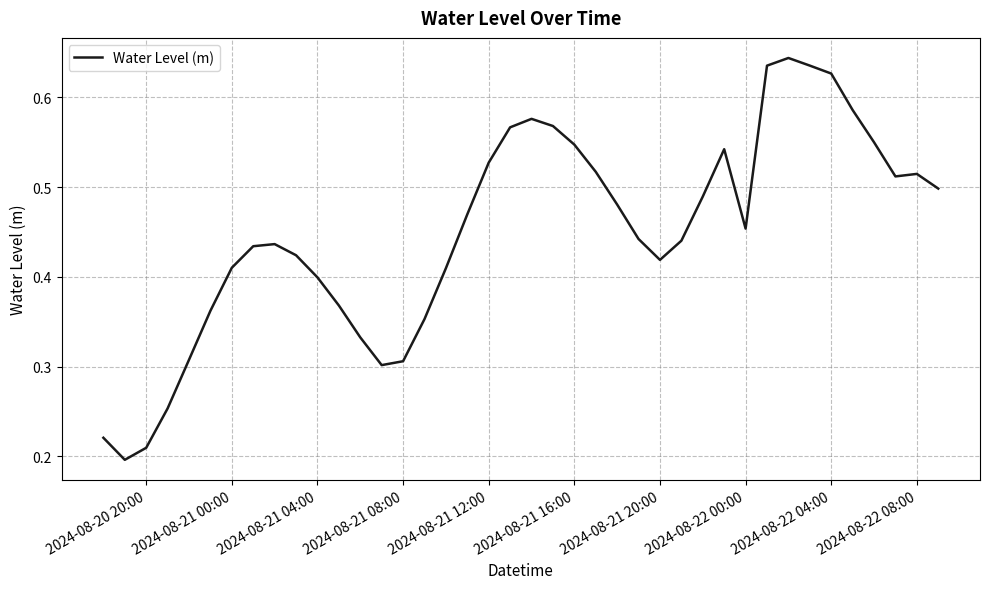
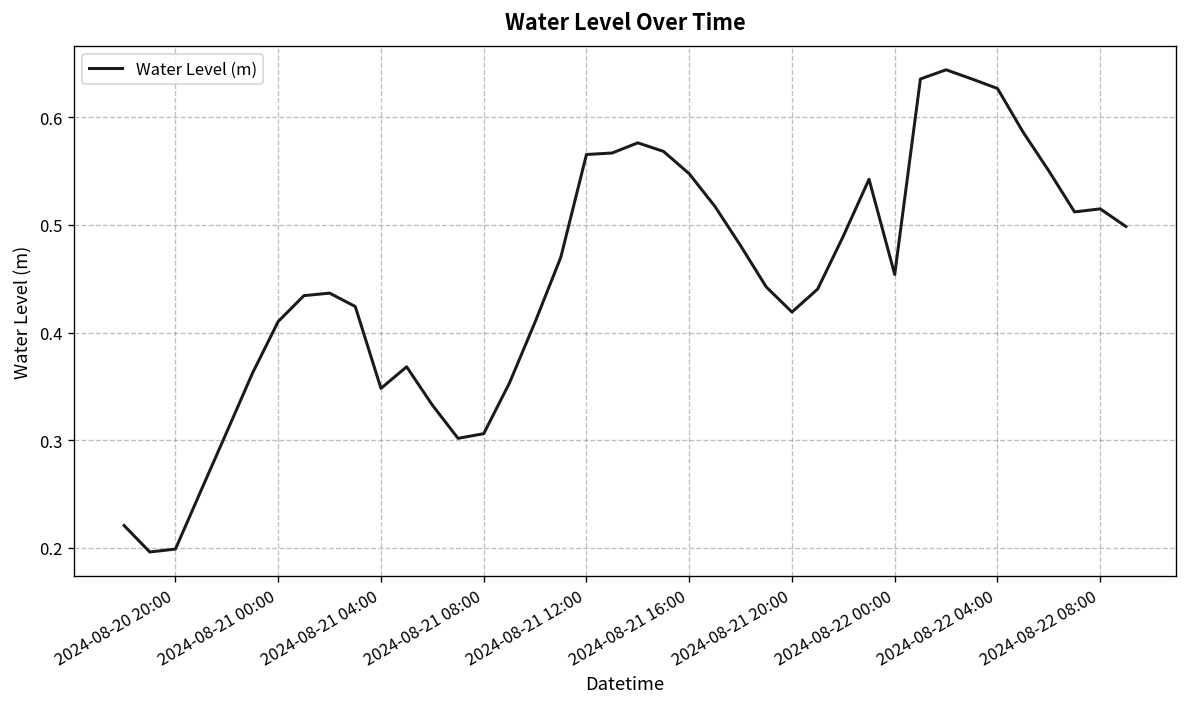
2024-08-20 20:00: 0.21 -> 0.20
2024-08-21 04:00: 0.40 -> 0.35
2024-08-21 12:00: 0.53 -> 0.57
